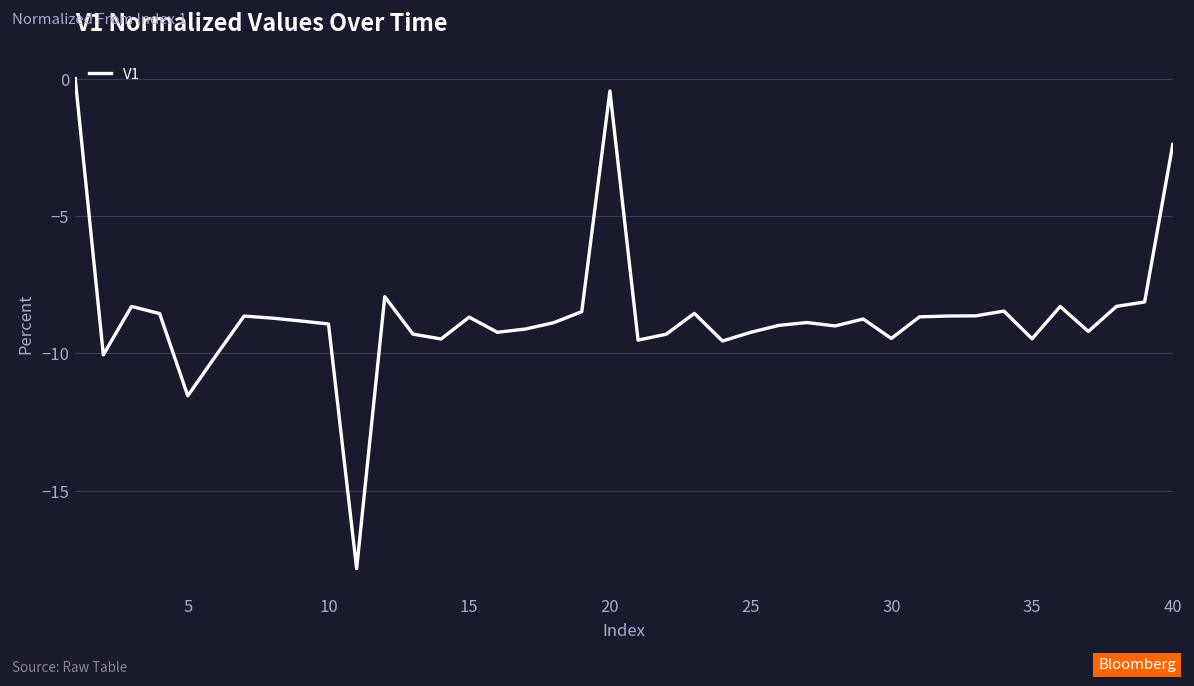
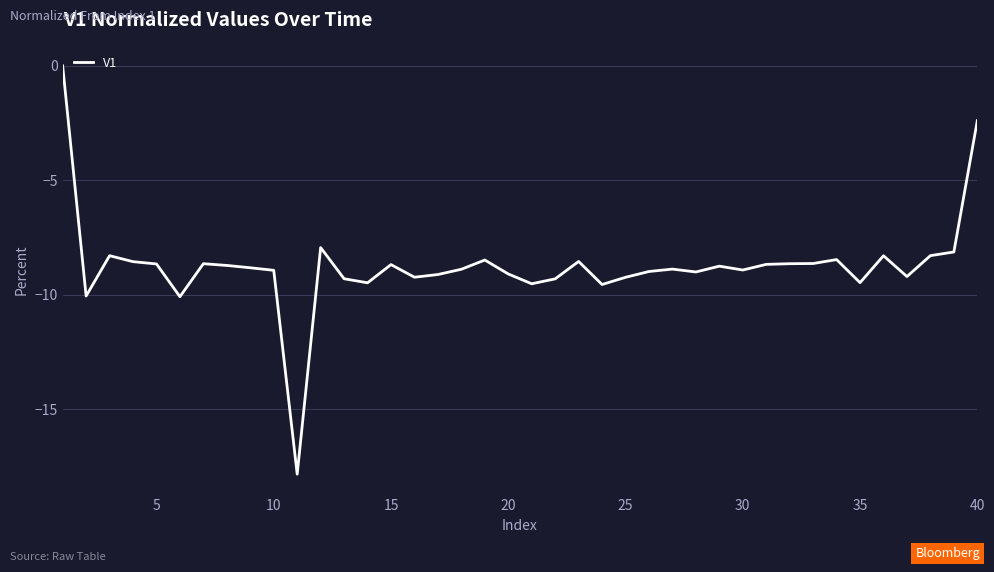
5: -11.5 -> -8.6
20: -0.5 -> -9.1
30: -9.5 -> -8.9
